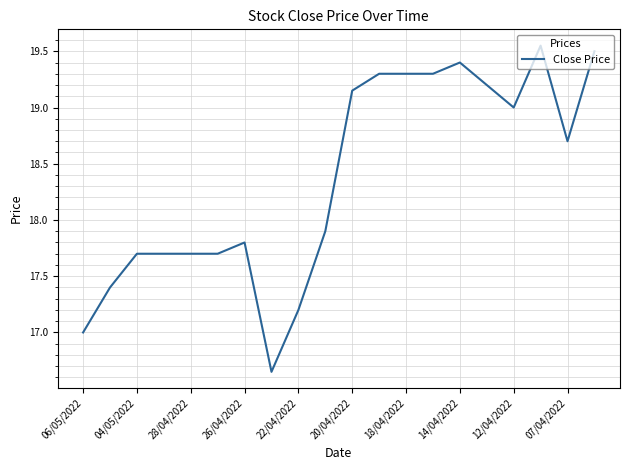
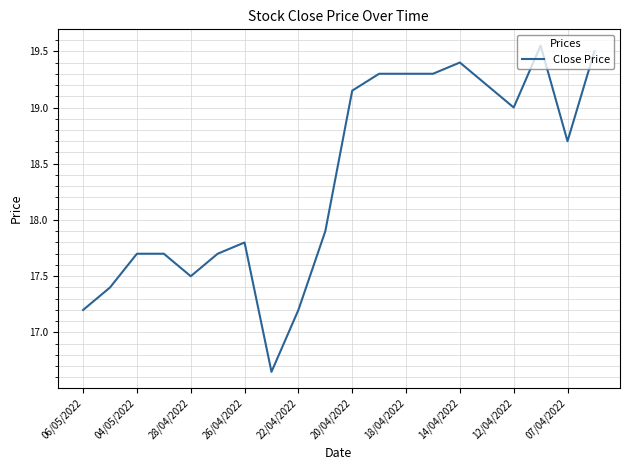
06/05/2022: 17.0 -> 17.2
28/04/2022: 17.7 -> 17.5
